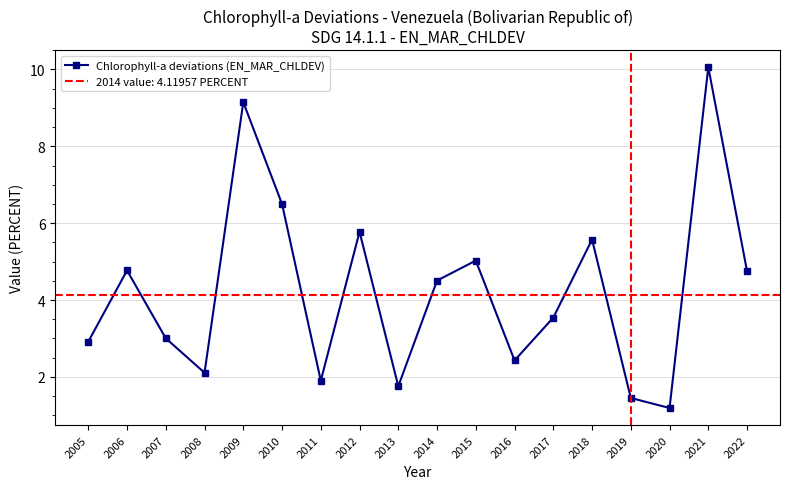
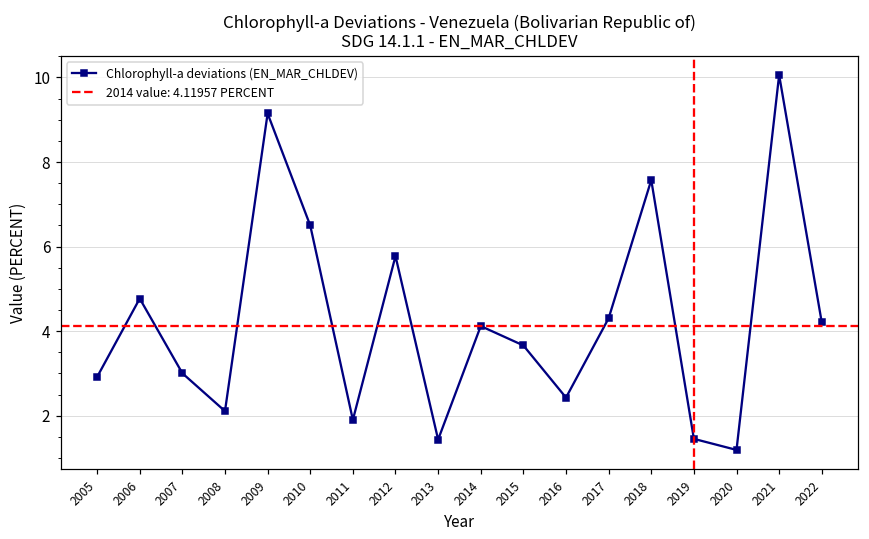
2013: 1.8 -> 1.4
2014: 4.5 -> 4.1
2015: 5.0 -> 3.7
2017: 3.5 -> 4.3
2018: 5.6 -> 7.6
2022: 4.7 -> 4.2
